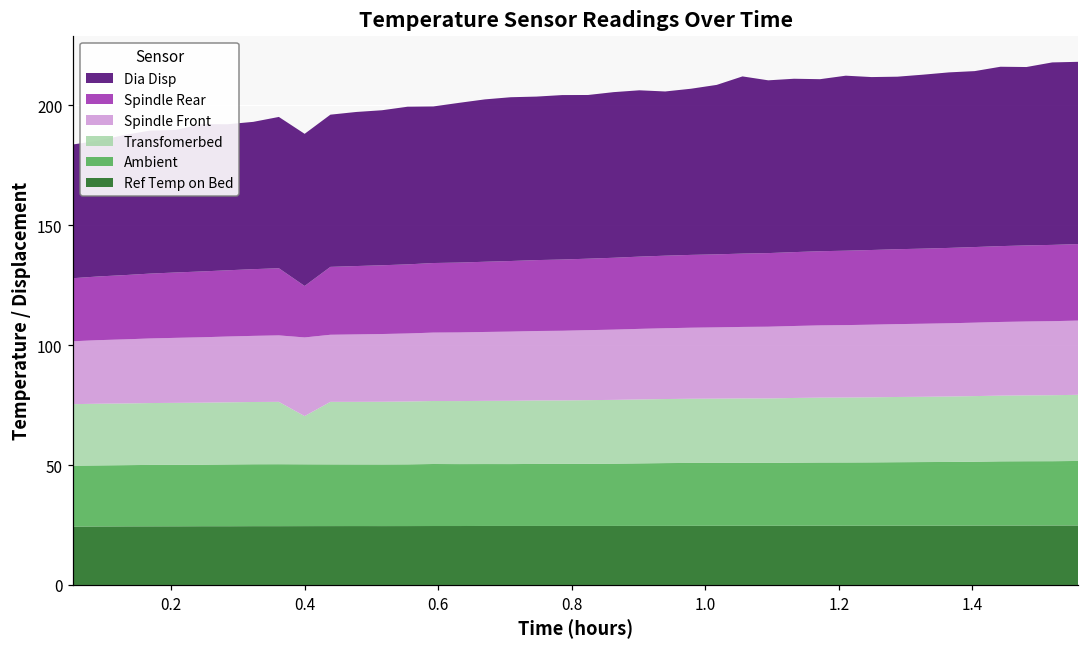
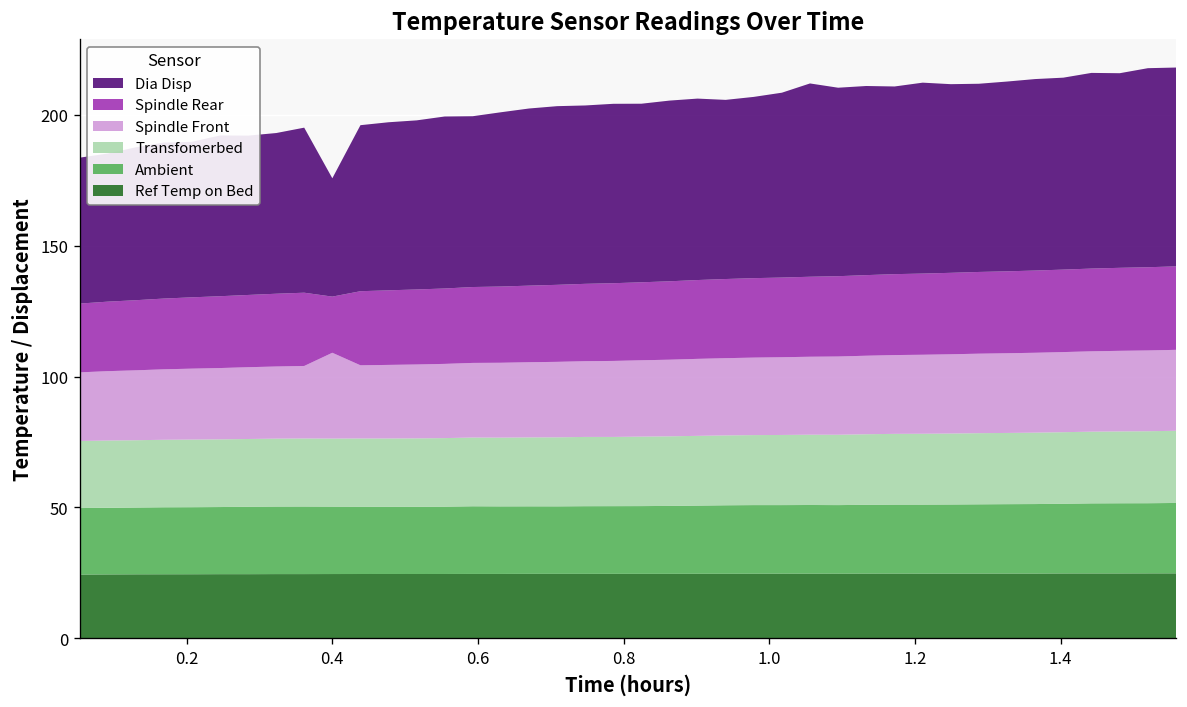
Transfomerbed, 0.4: 20 -> 26
Dia Disp, 0.4: 63 -> 45
